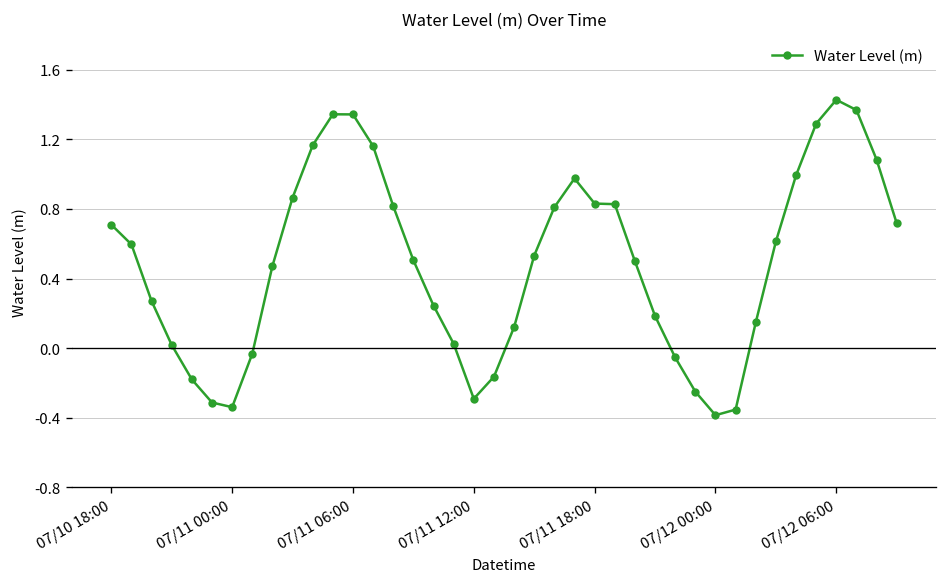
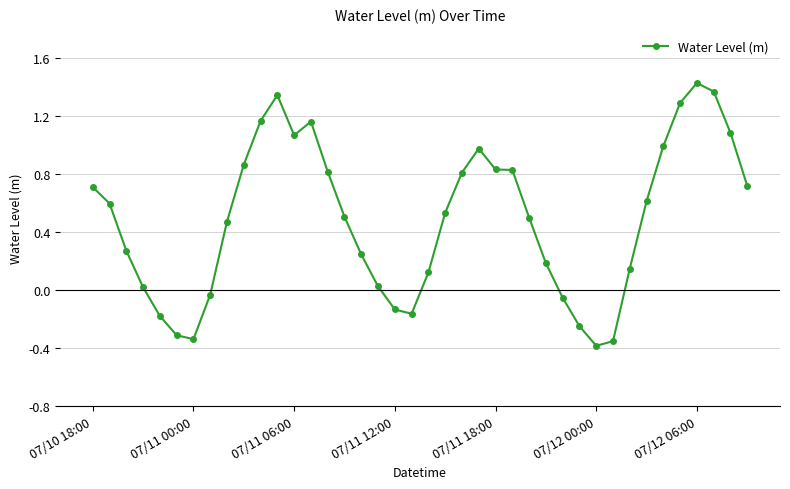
07/11 06:00: 1.34 -> 1.07
07/11 12:00: -0.29 -> -0.13
